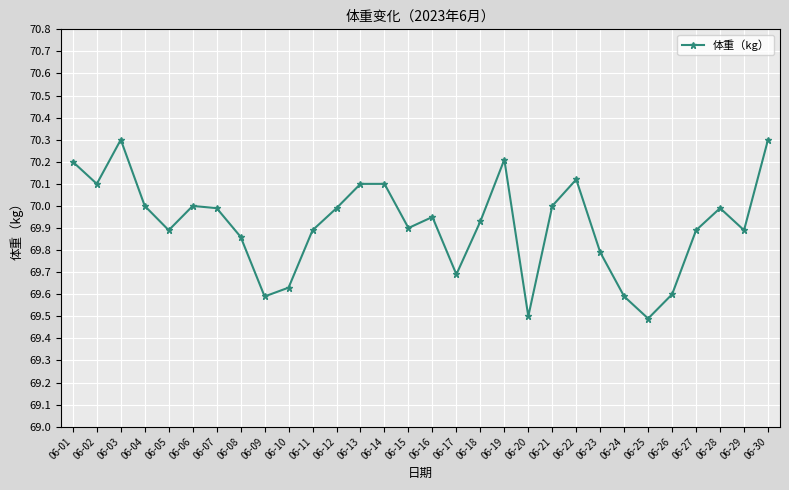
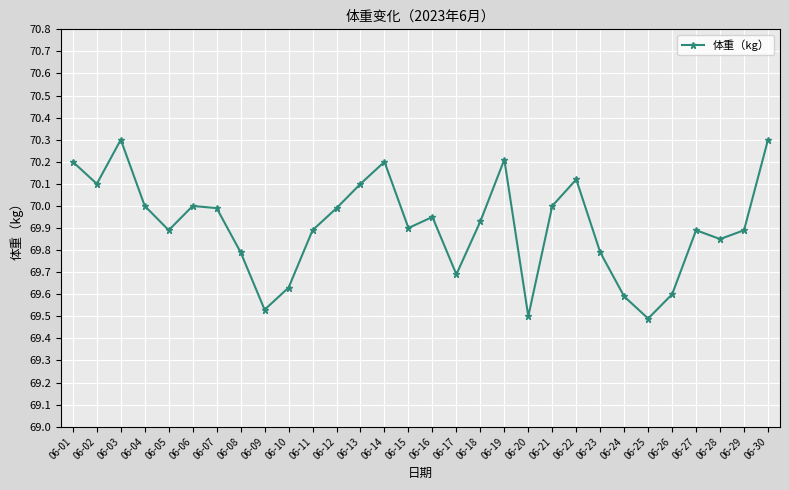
06-08: 69.86 -> 69.79
06-09: 69.59 -> 69.53
06-14: 70.1 -> 70.2
06-28: 69.99 -> 69.85
